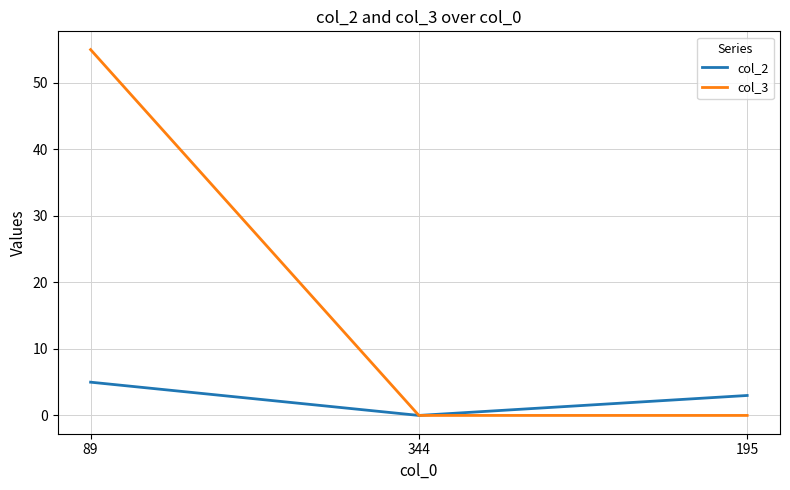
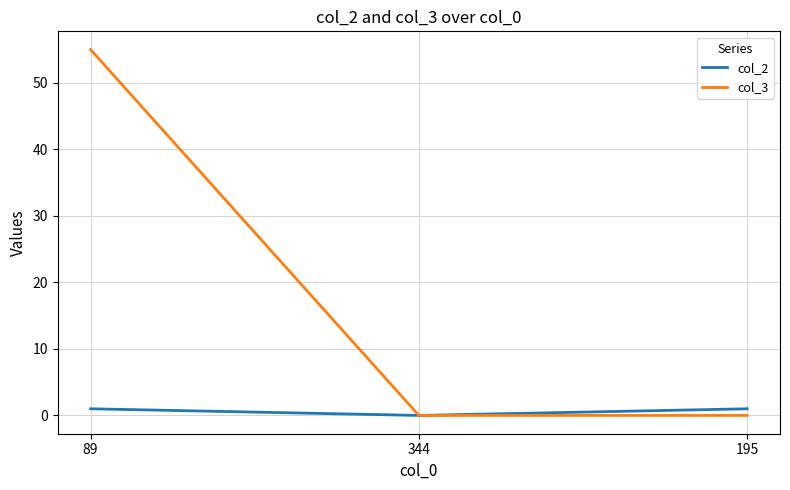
col_2, 89: 5 -> 1
col_2, 195: 3 -> 1
